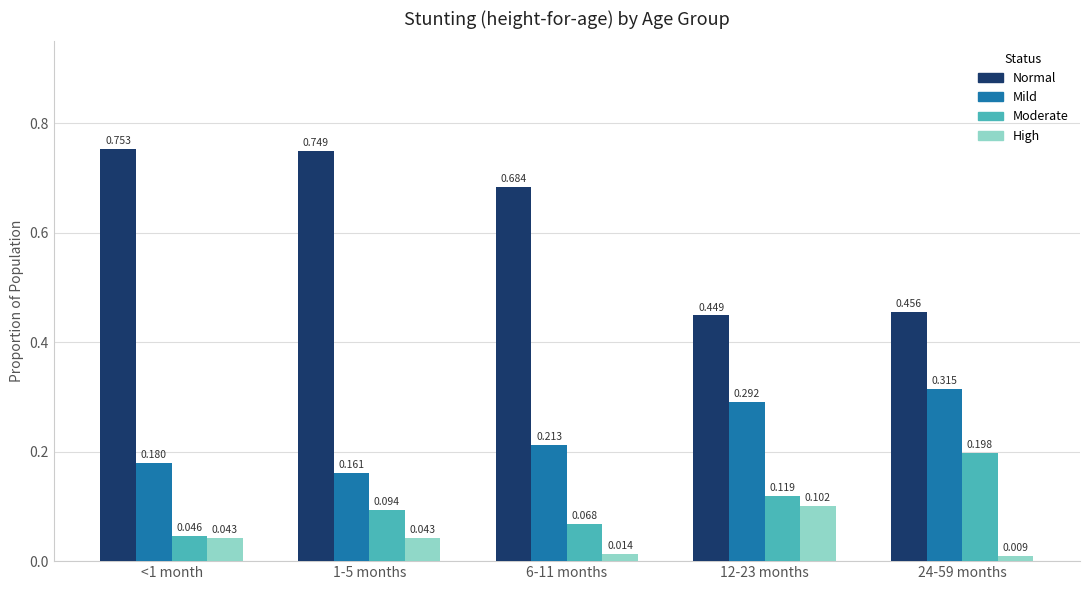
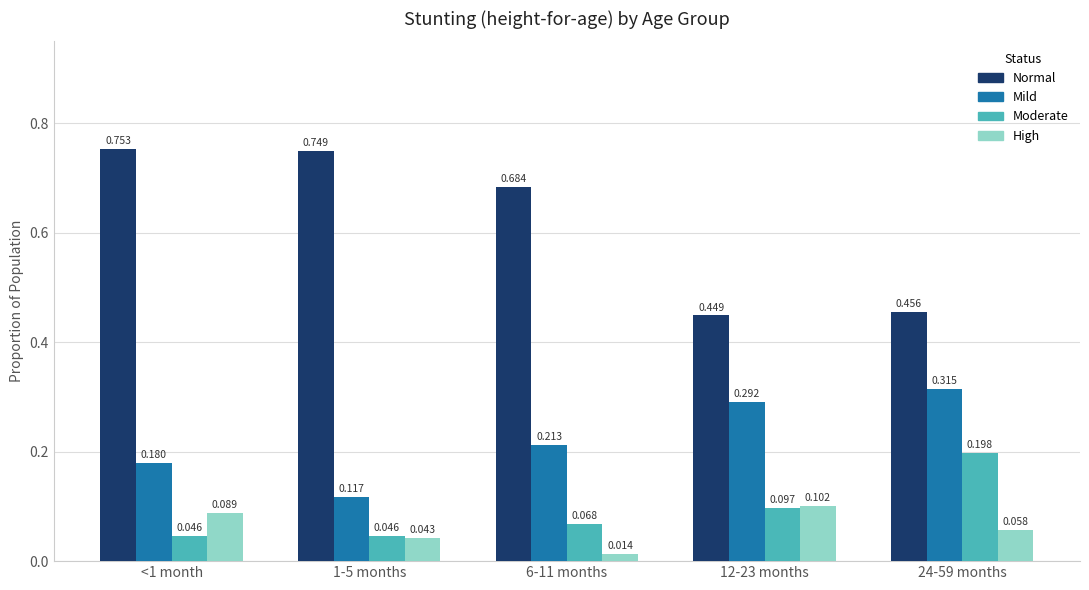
High, <1 month: 0.043 -> 0.089
Mild, 1-5 months: 0.161 -> 0.117
Moderate, 1-5 months: 0.094 -> 0.046
Moderate, 12-23 months: 0.119 -> 0.097
High, 24-59 months: 0.009 -> 0.058
